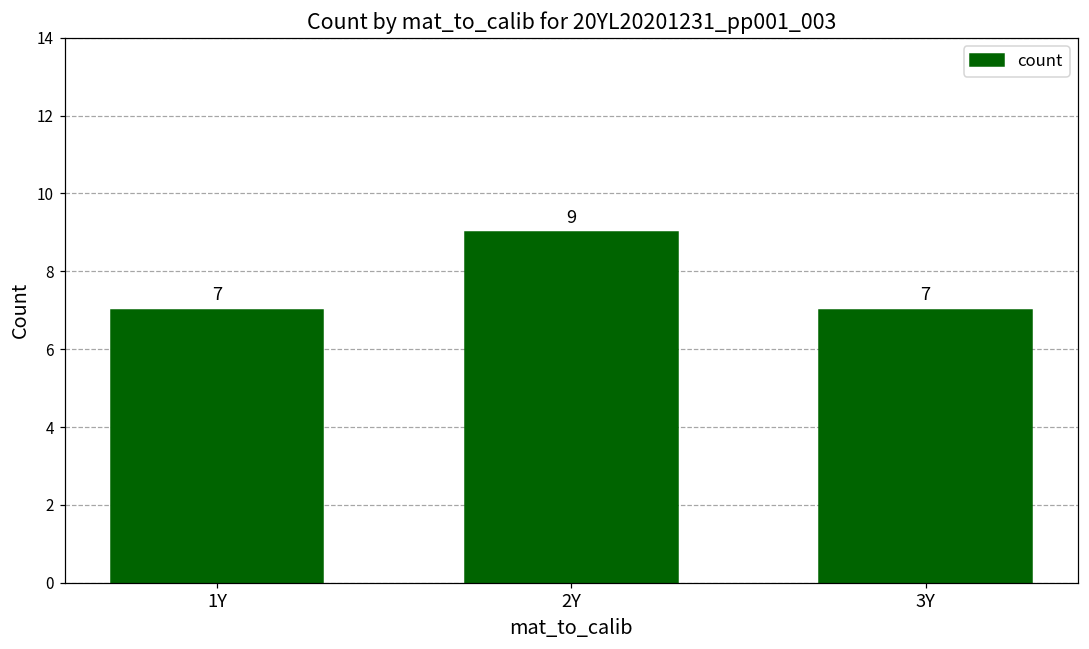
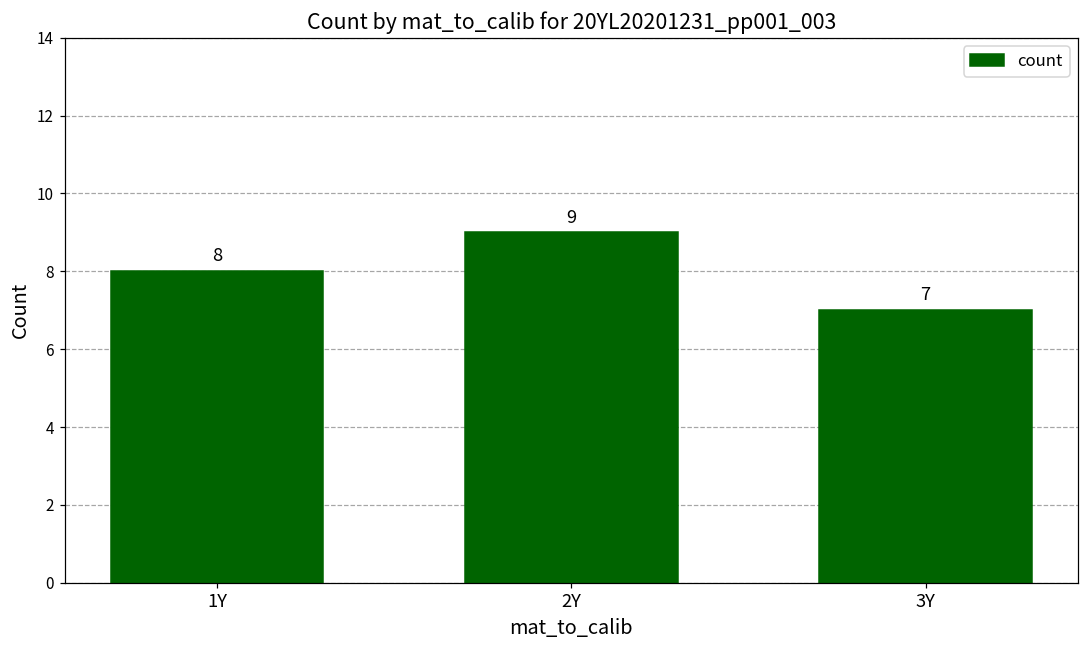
1Y: 7 -> 8
